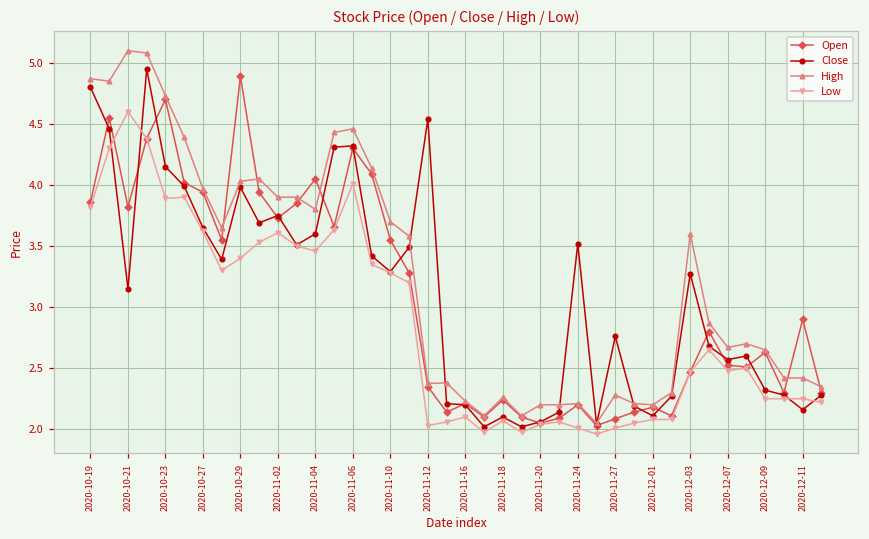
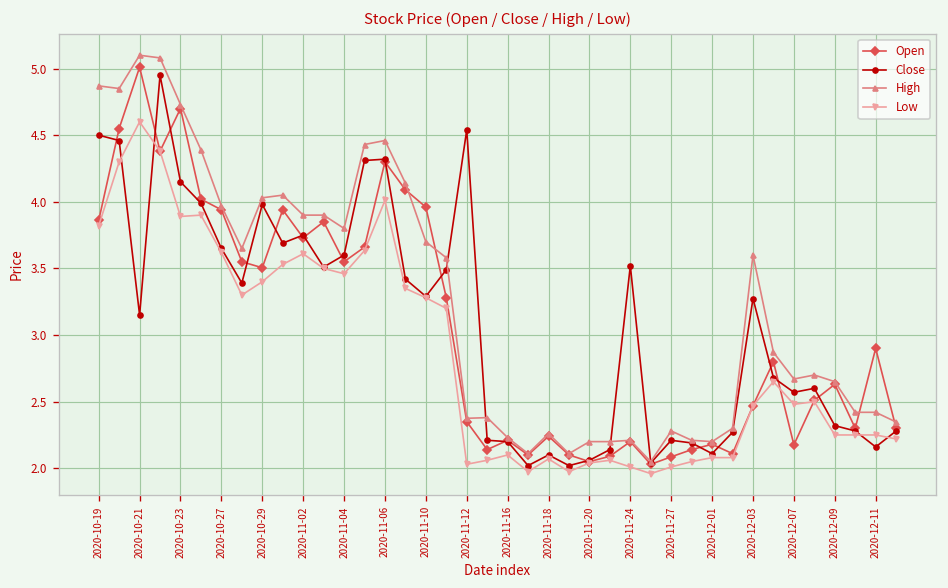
Close, 2020-10-19: 4.8 -> 4.5
Open, 2020-10-21: 3.82 -> 5.01
Open, 2020-10-29: 4.89 -> 3.51
Open, 2020-11-04: 4.05 -> 3.55
Open, 2020-11-10: 3.55 -> 3.96
Close, 2020-11-27: 2.76 -> 2.21
Open, 2020-12-07: 2.53 -> 2.18
